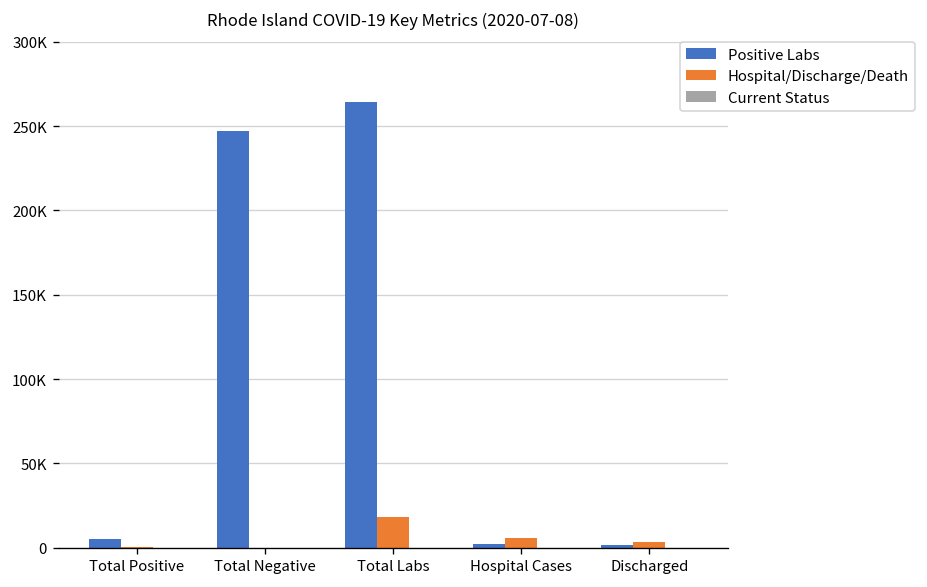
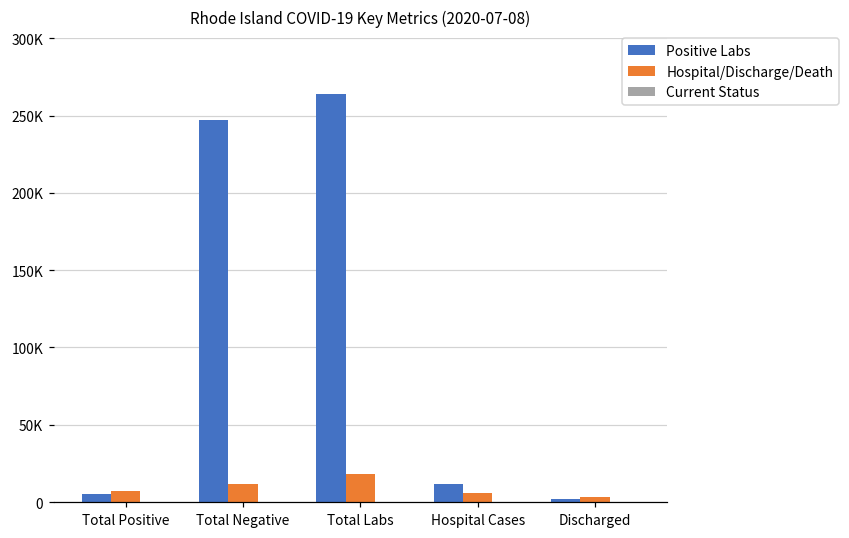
Hospital/Discharge/Death, Total Positive: 0 -> 7000
Hospital/Discharge/Death, Total Negative: 0 -> 12000
Positive Labs, Hospital Cases: 2000 -> 12000
